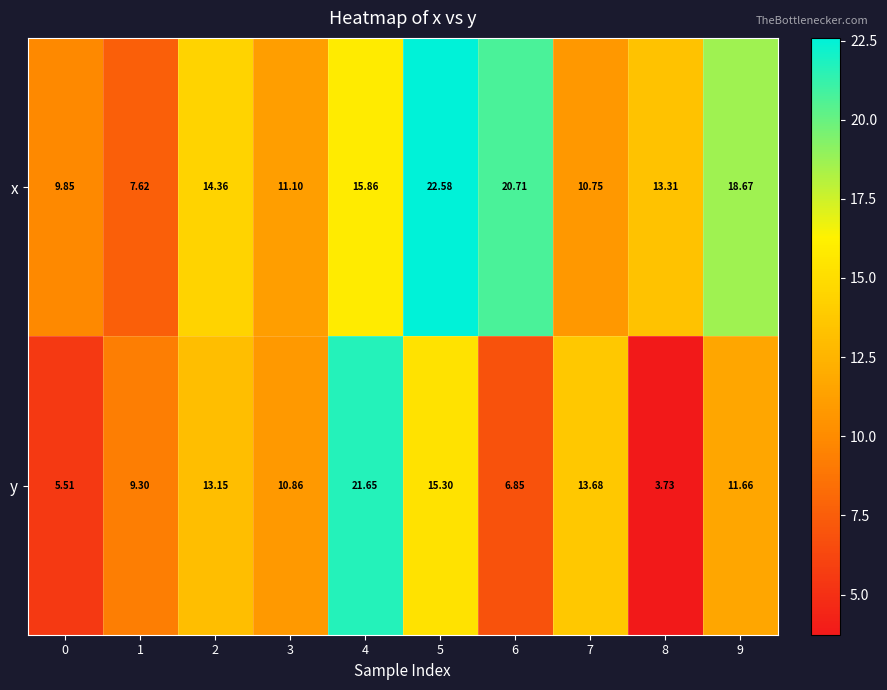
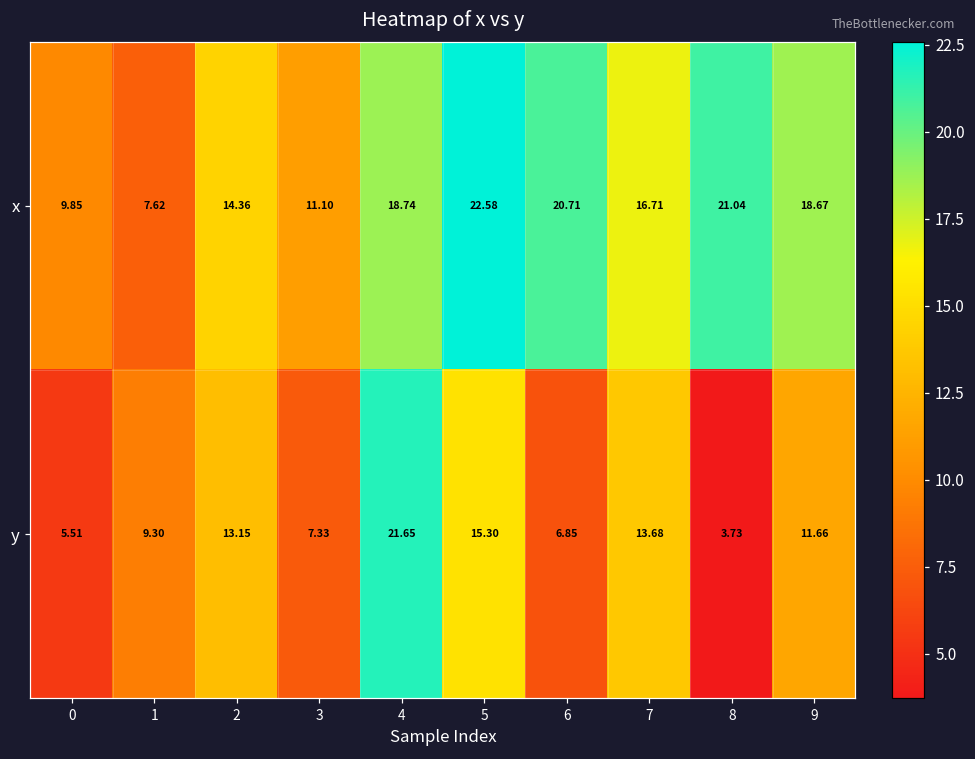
x, 4: 15.86 -> 18.74
x, 7: 10.75 -> 16.71
x, 8: 13.31 -> 21.04
y, 3: 10.86 -> 7.33
